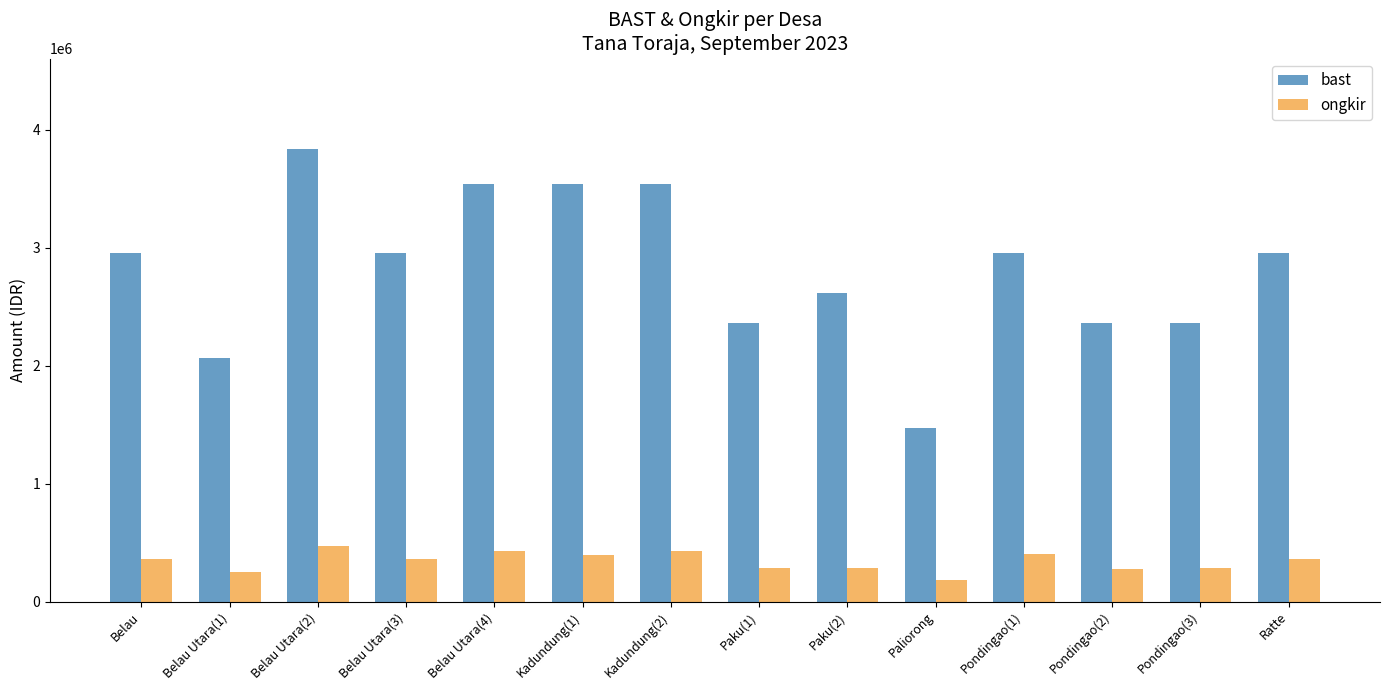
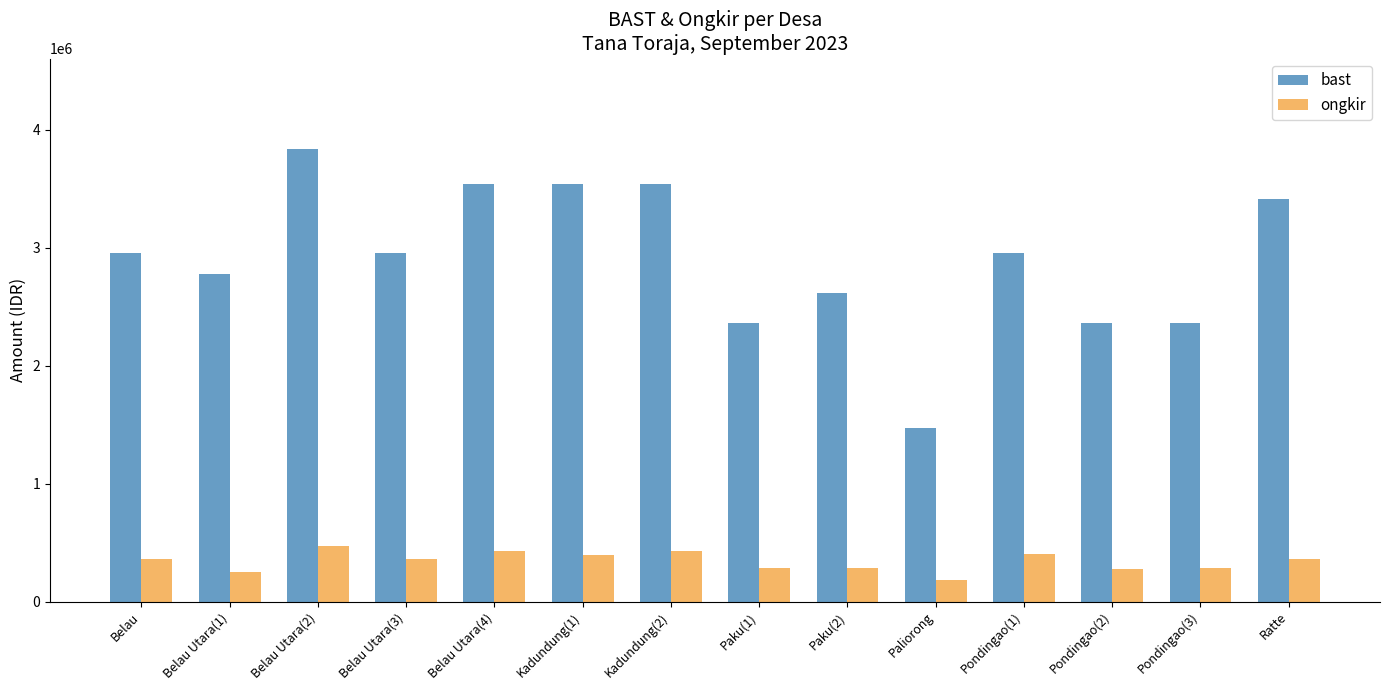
bast, Belau Utara(1): 2070000 -> 2780000
bast, Ratte: 2950000 -> 3410000
